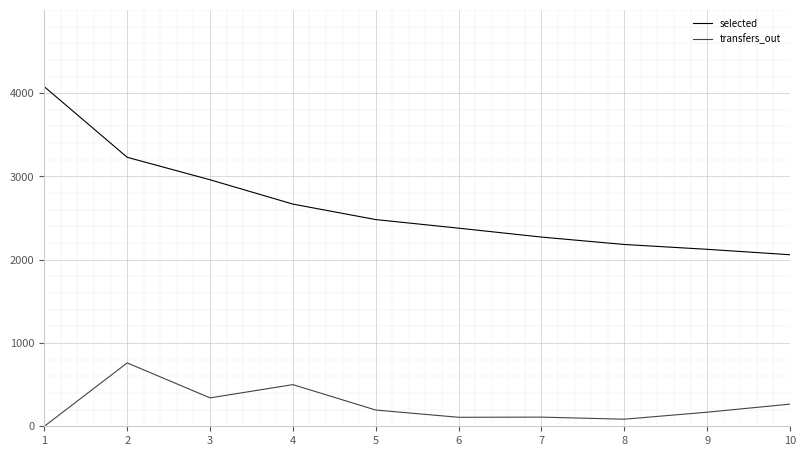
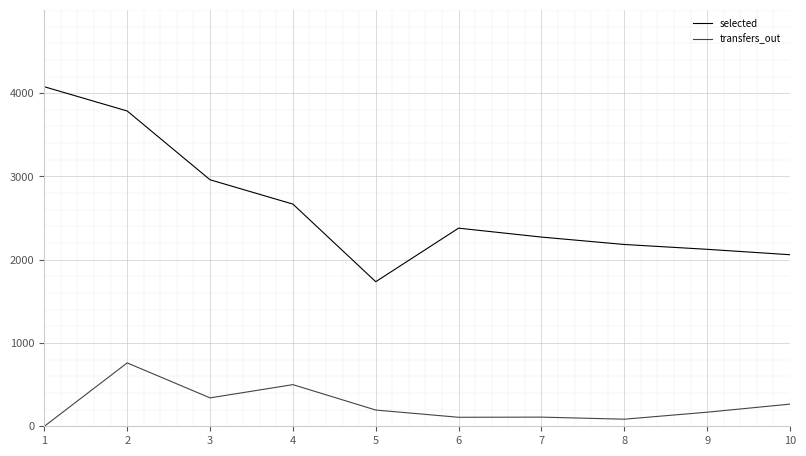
selected, 2: 3200 -> 3800
selected, 5: 2500 -> 1700
